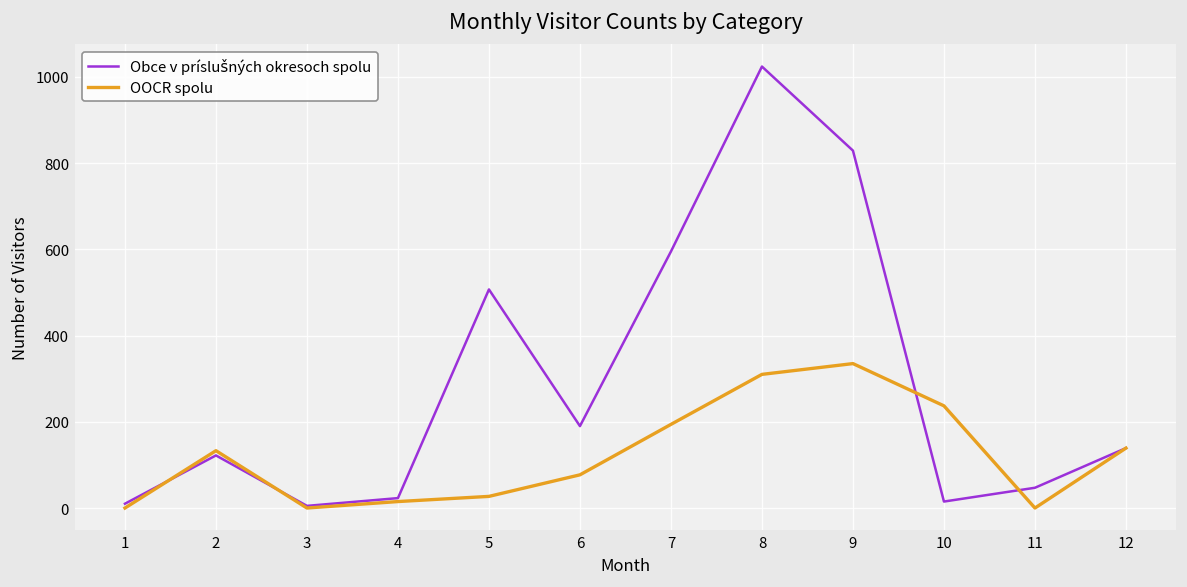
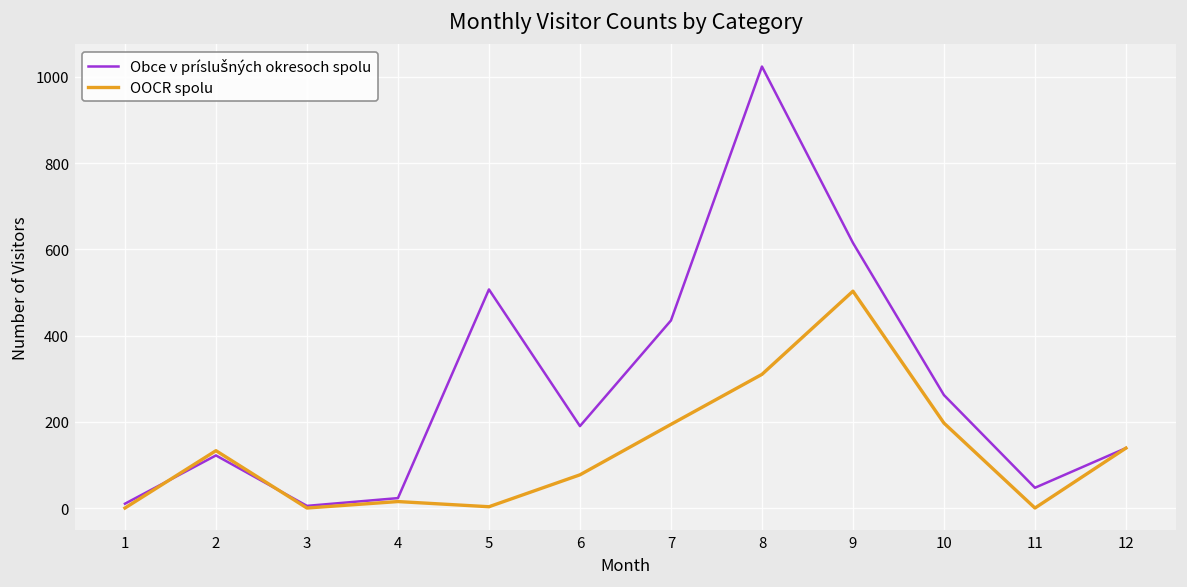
OOCR spolu, 5: 30 -> 0
Obce v príslušných okresoch spolu, 7: 600 -> 440
Obce v príslušných okresoch spolu, 9: 830 -> 620
OOCR spolu, 9: 340 -> 500
Obce v príslušných okresoch spolu, 10: 20 -> 260
OOCR spolu, 10: 240 -> 200
